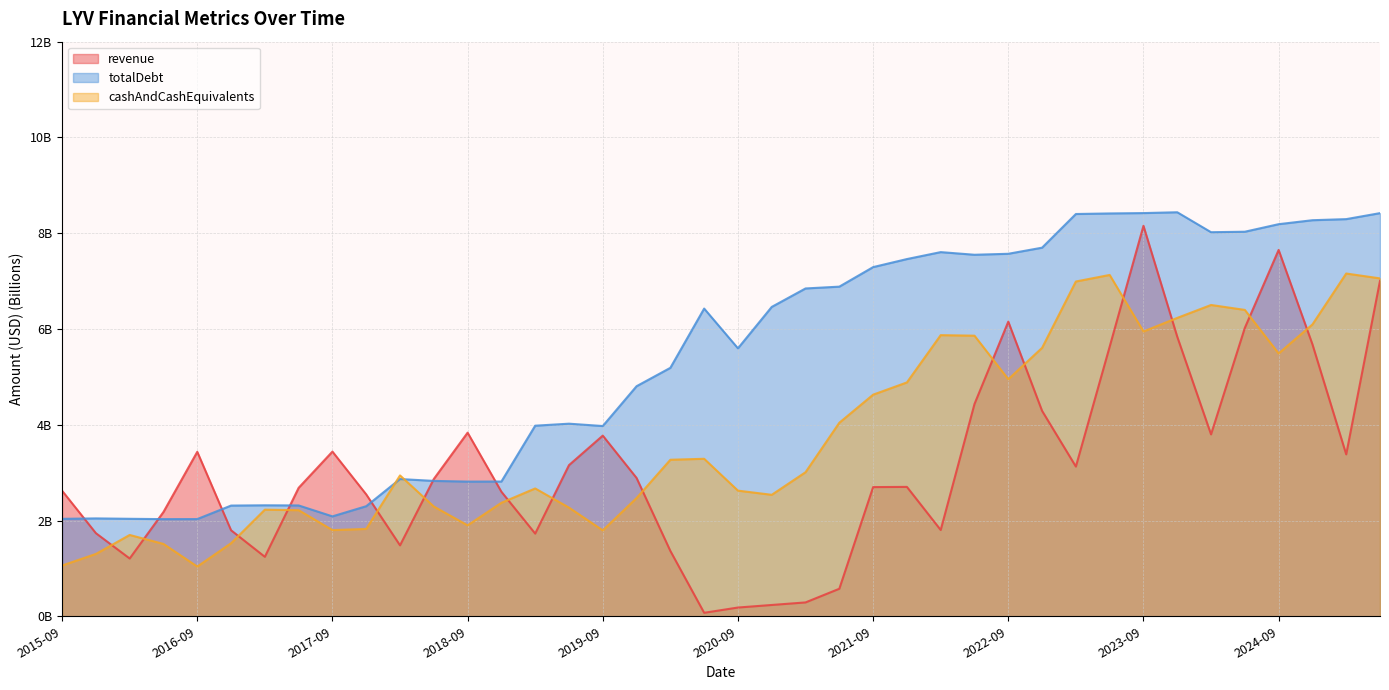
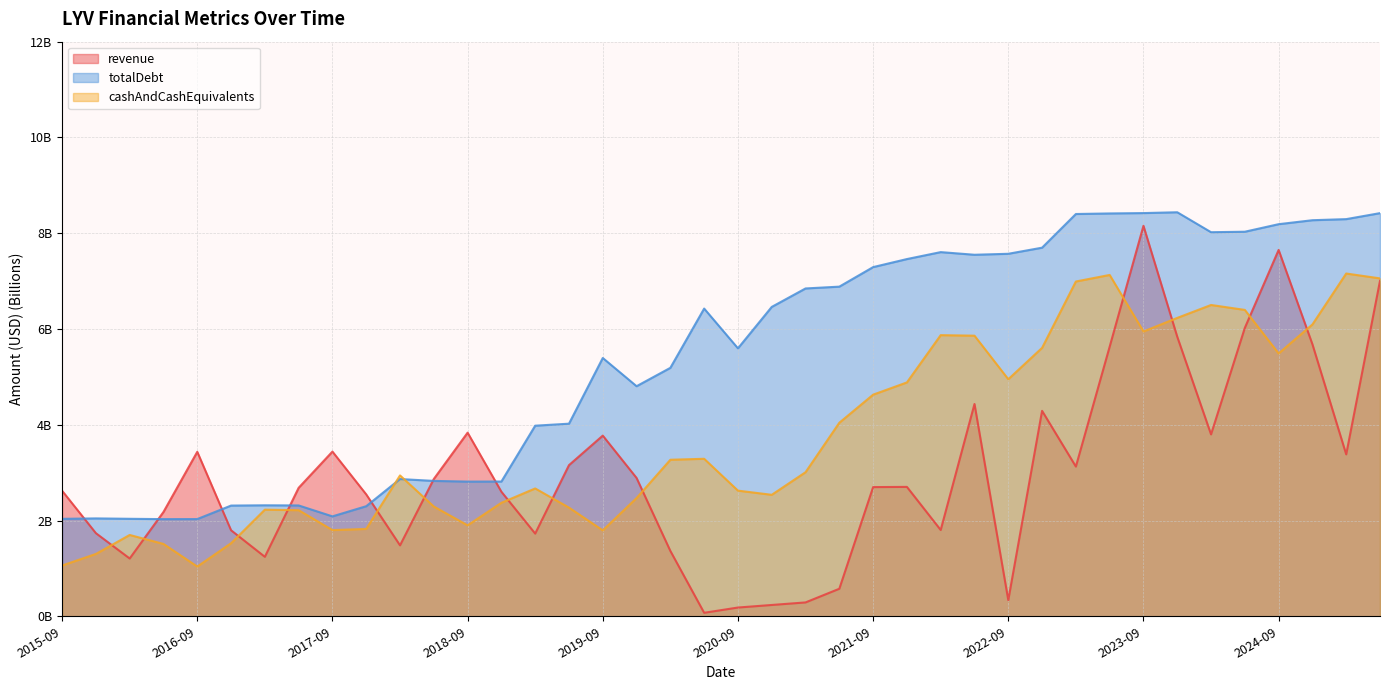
totalDebt, 2019-09: 4000000000 -> 5400000000
revenue, 2022-09: 6200000000 -> 300000000
